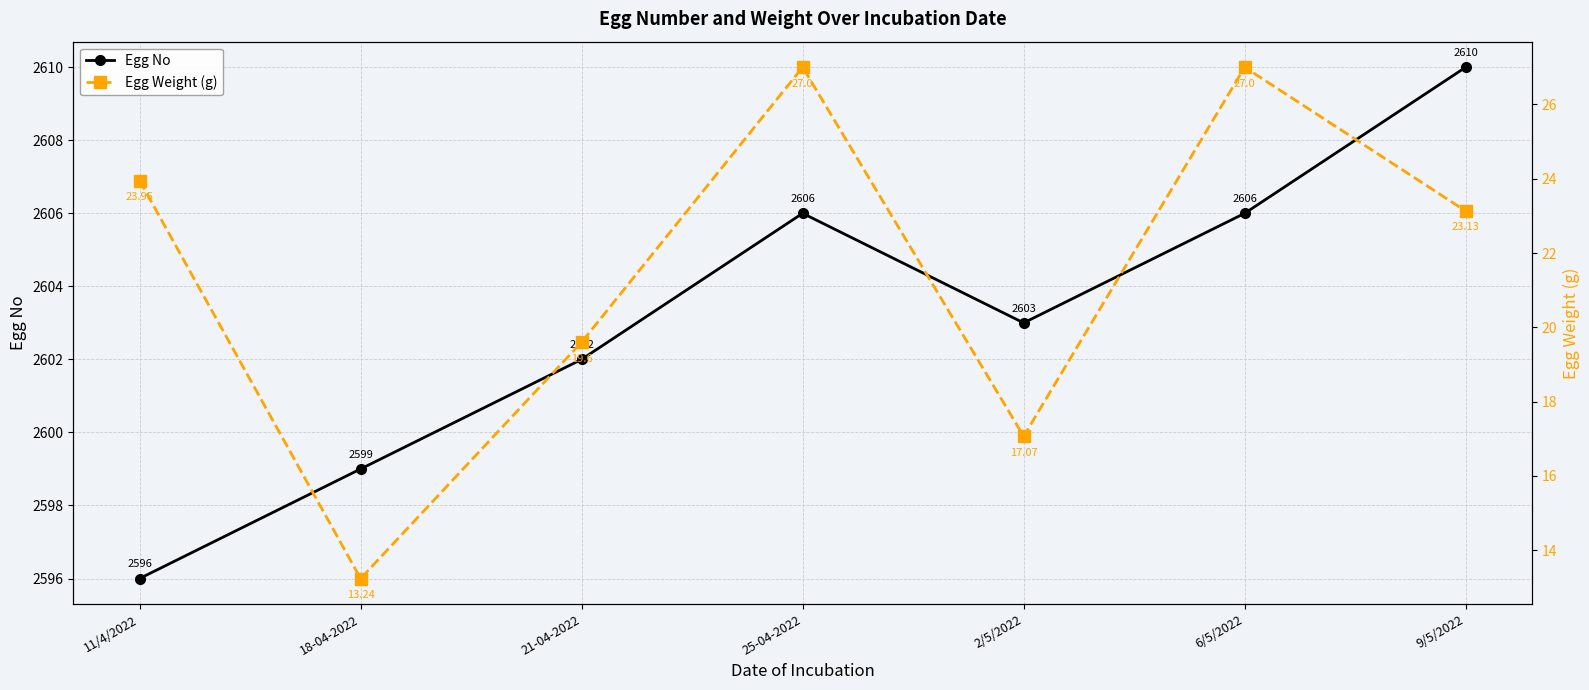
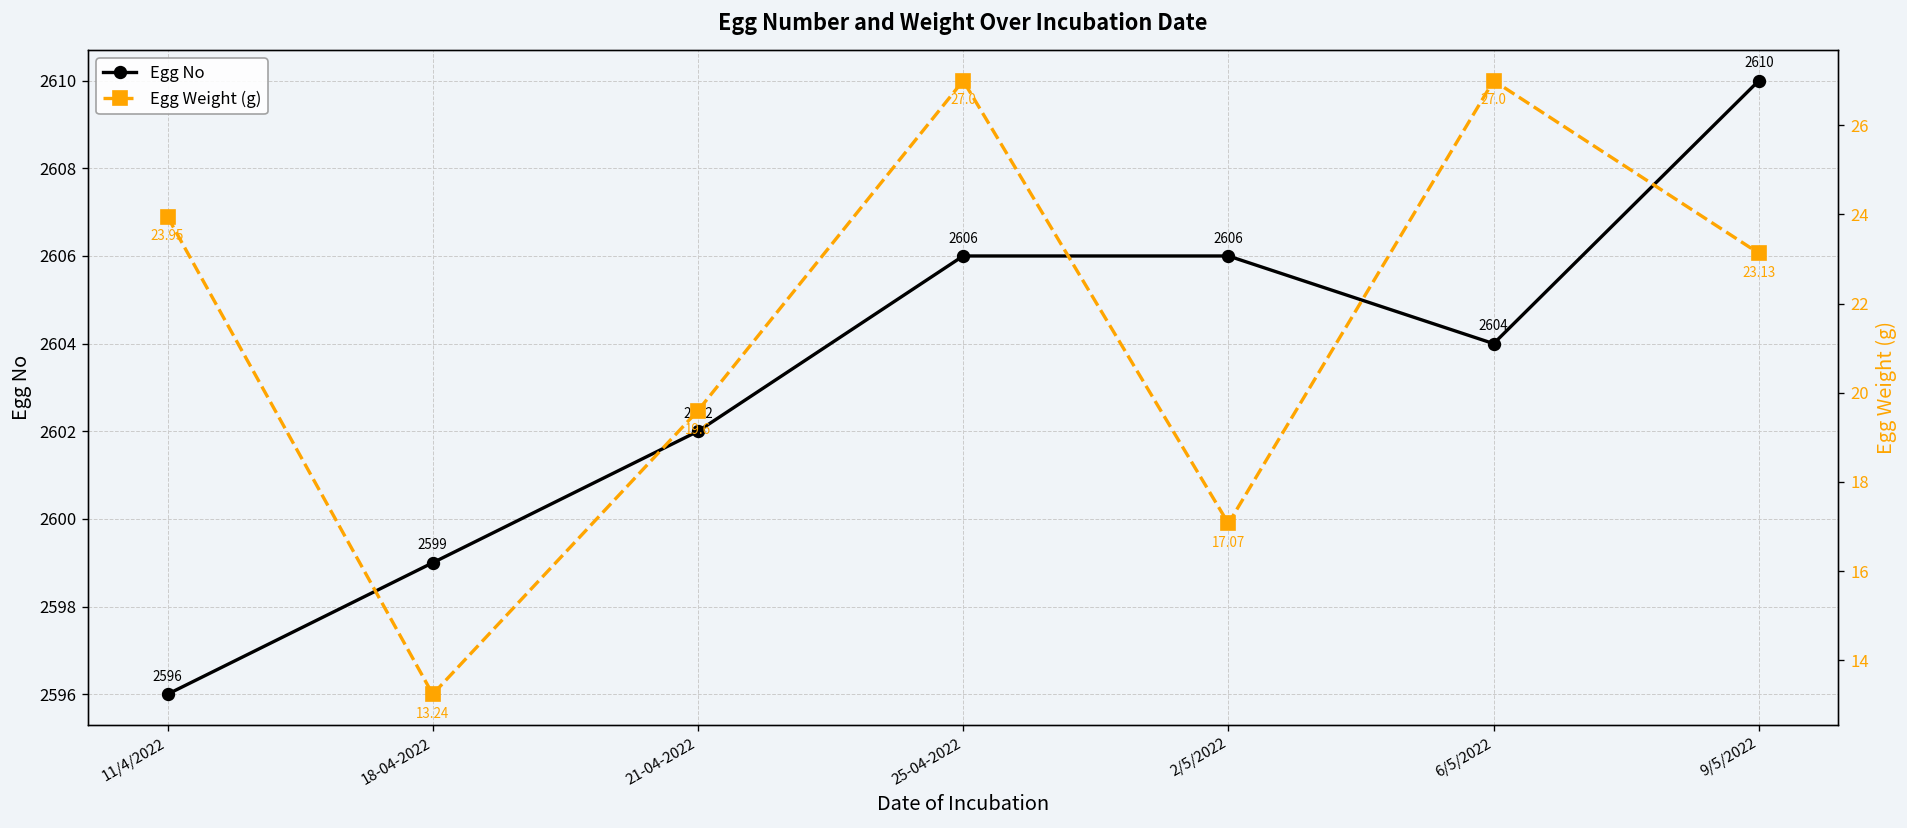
Egg No, 2/5/2022: 2603 -> 2606
Egg No, 6/5/2022: 2606 -> 2604
